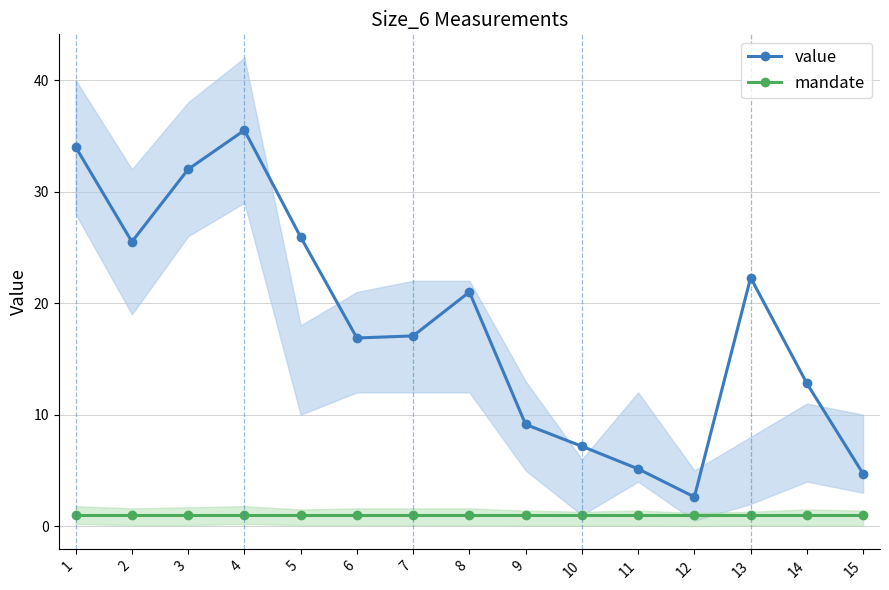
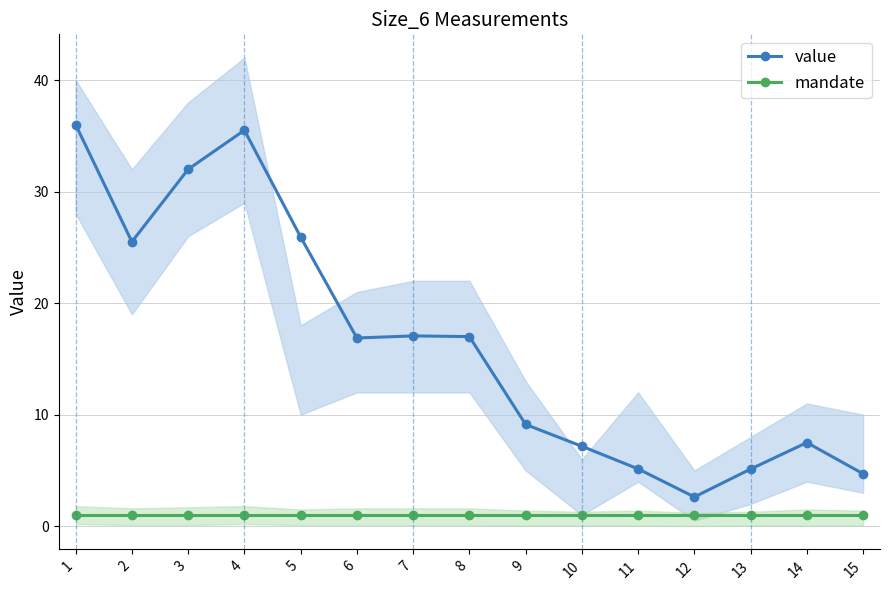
value, 1: 34 -> 36
value, 8: 21 -> 17
value, 13: 22.3 -> 5.1
value, 14: 12.8 -> 7.5
